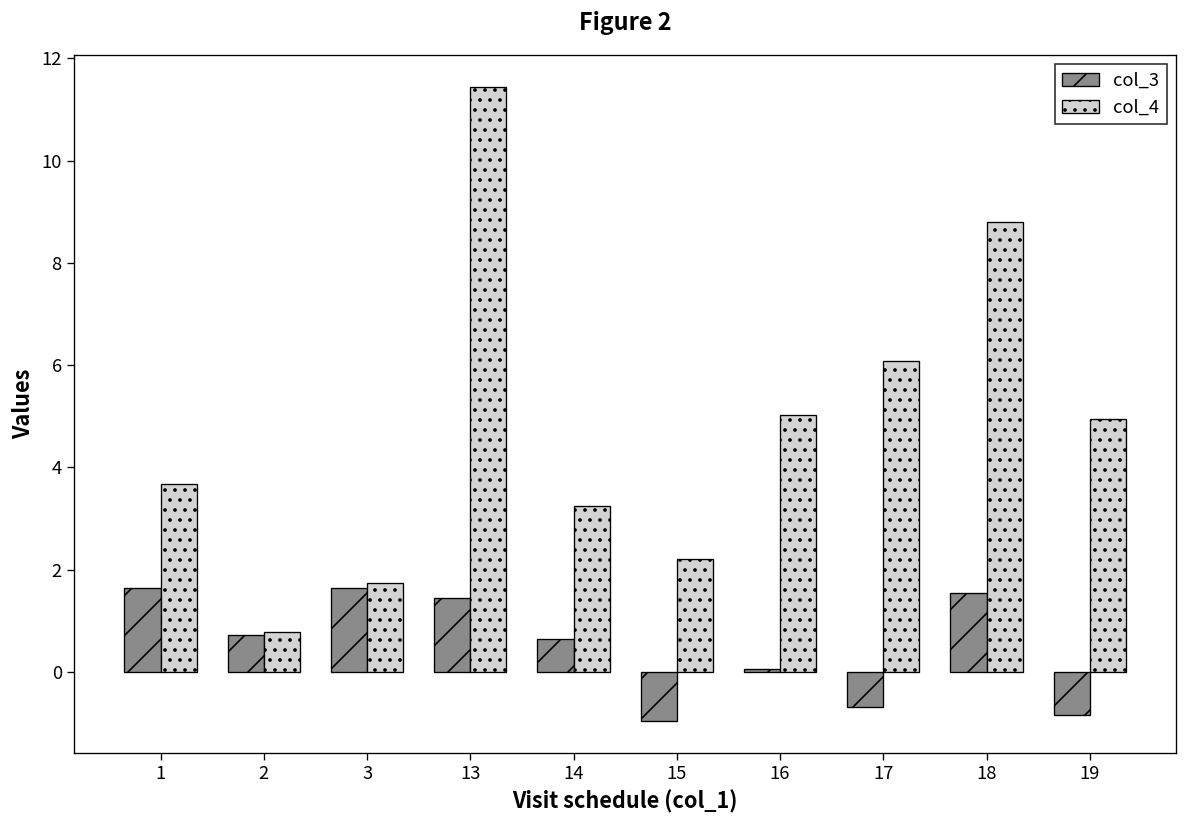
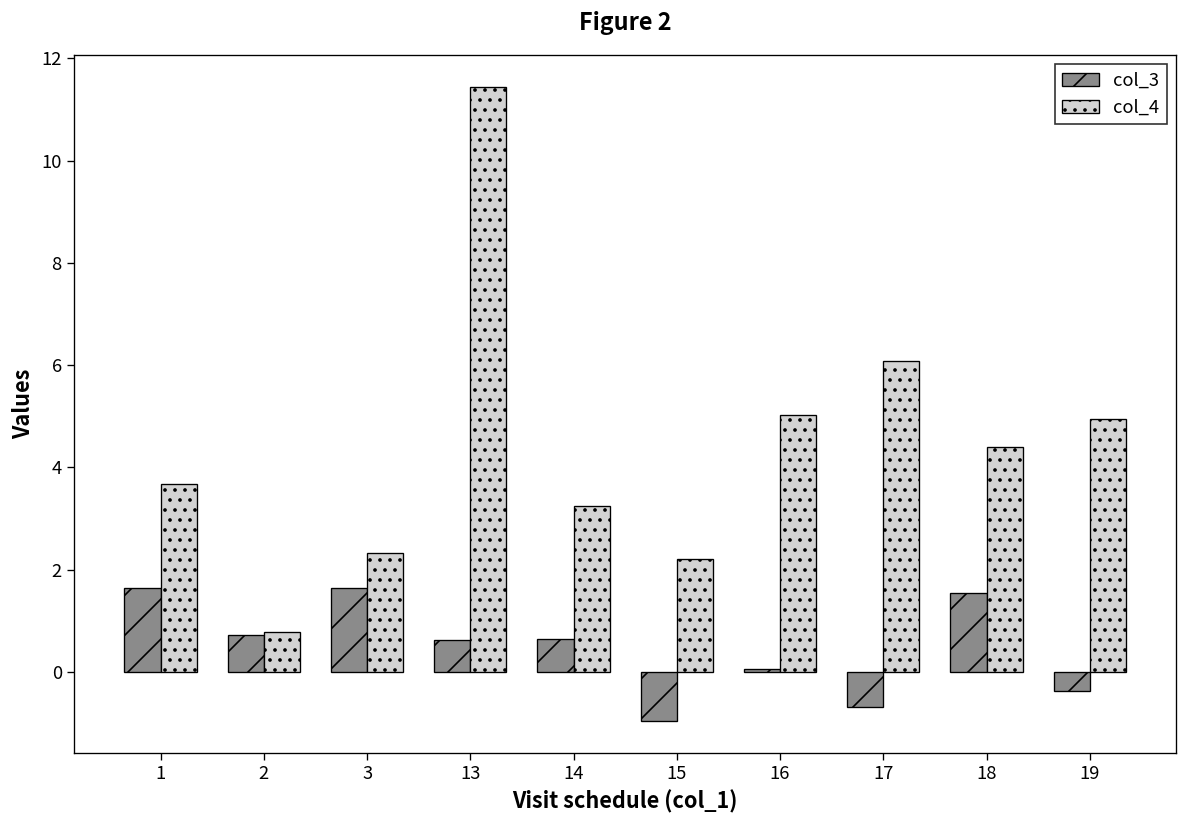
col_4, 3: 1.7 -> 2.3
col_3, 13: 1.4 -> 0.6
col_4, 18: 8.8 -> 4.4
col_3, 19: -0.9 -> -0.4
